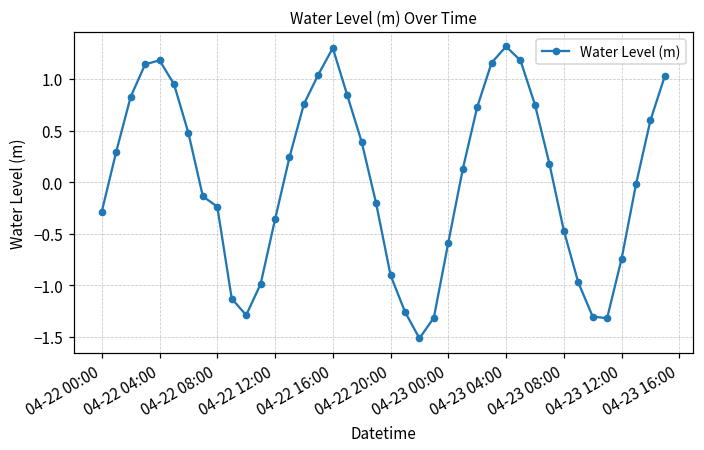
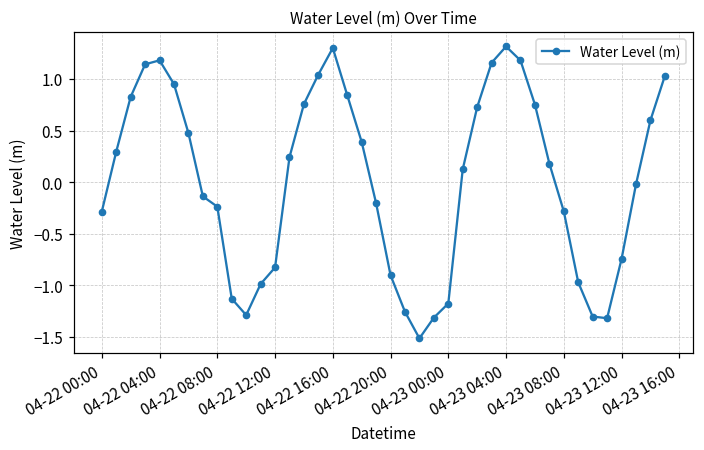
04-22 12:00: -0.4 -> -0.8
04-23 00:00: -0.6 -> -1.2
04-23 08:00: -0.5 -> -0.3
